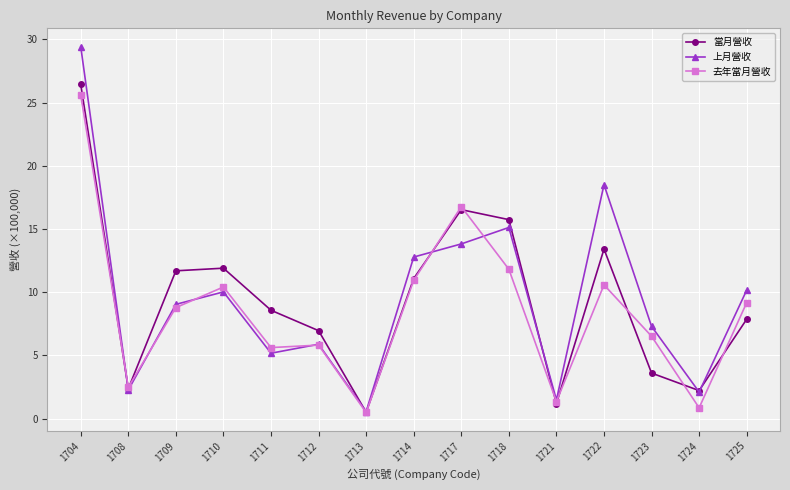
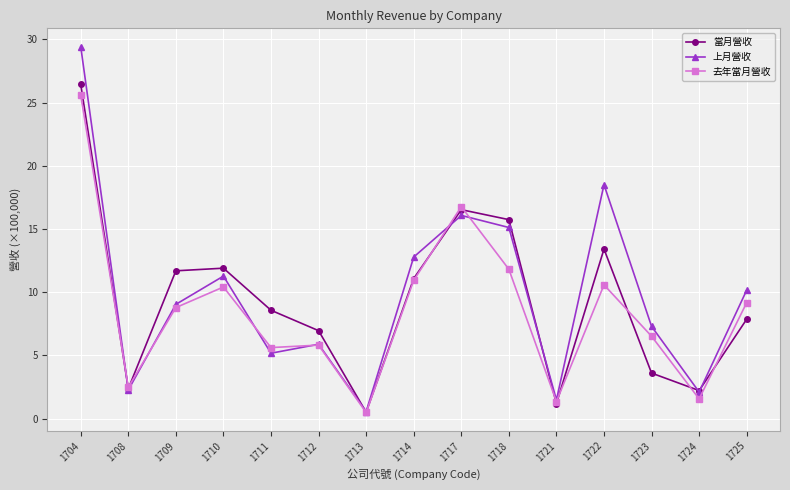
上月營收, 1710: 10.0 -> 11.3
上月營收, 1717: 13.8 -> 16.1
去年當月營收, 1724: 0.8 -> 1.6
